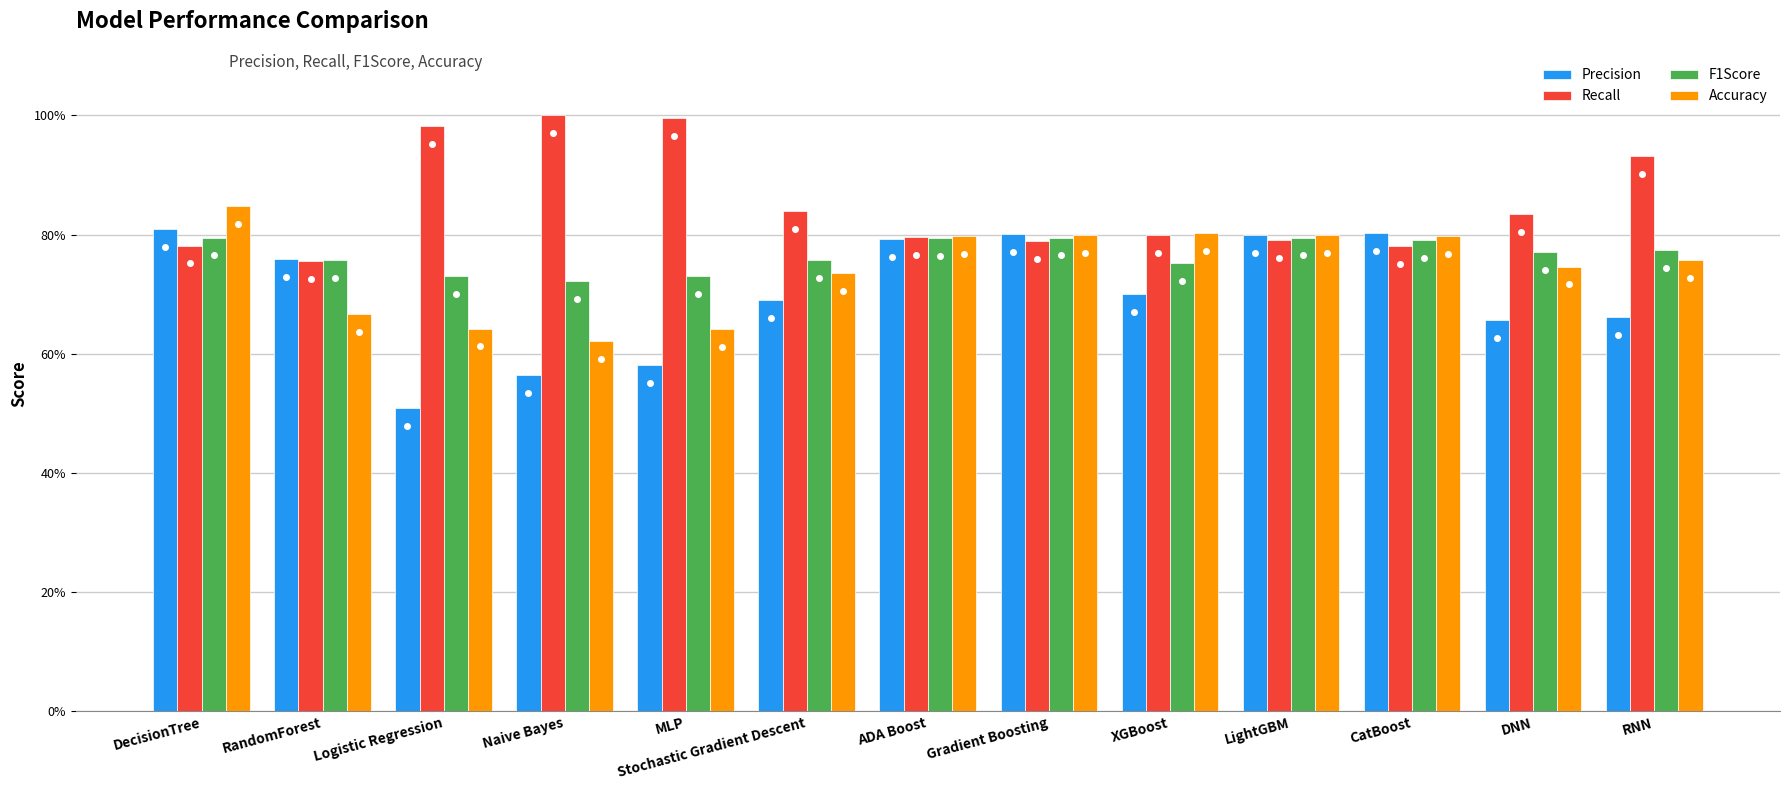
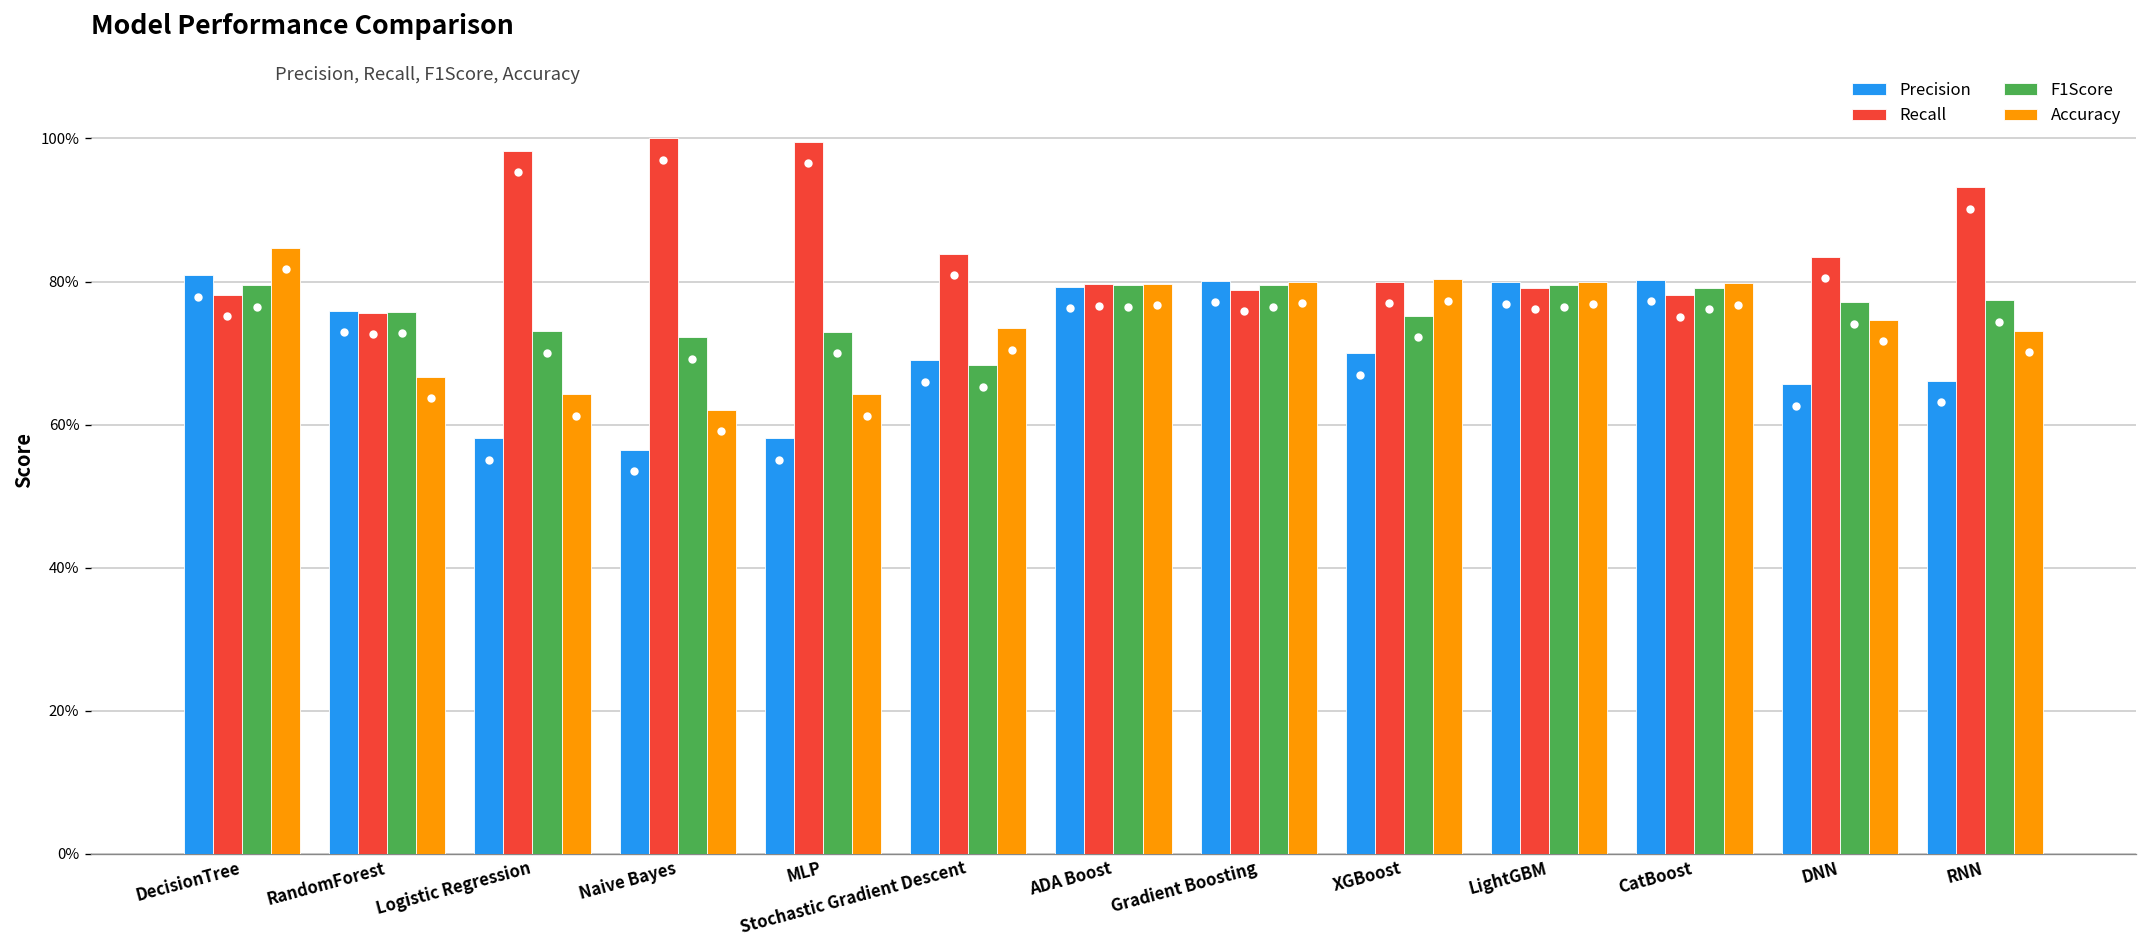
Precision, Logistic Regression: 51% -> 58%
F1Score, Stochastic Gradient Descent: 76% -> 68%
Accuracy, RNN: 76% -> 73%
